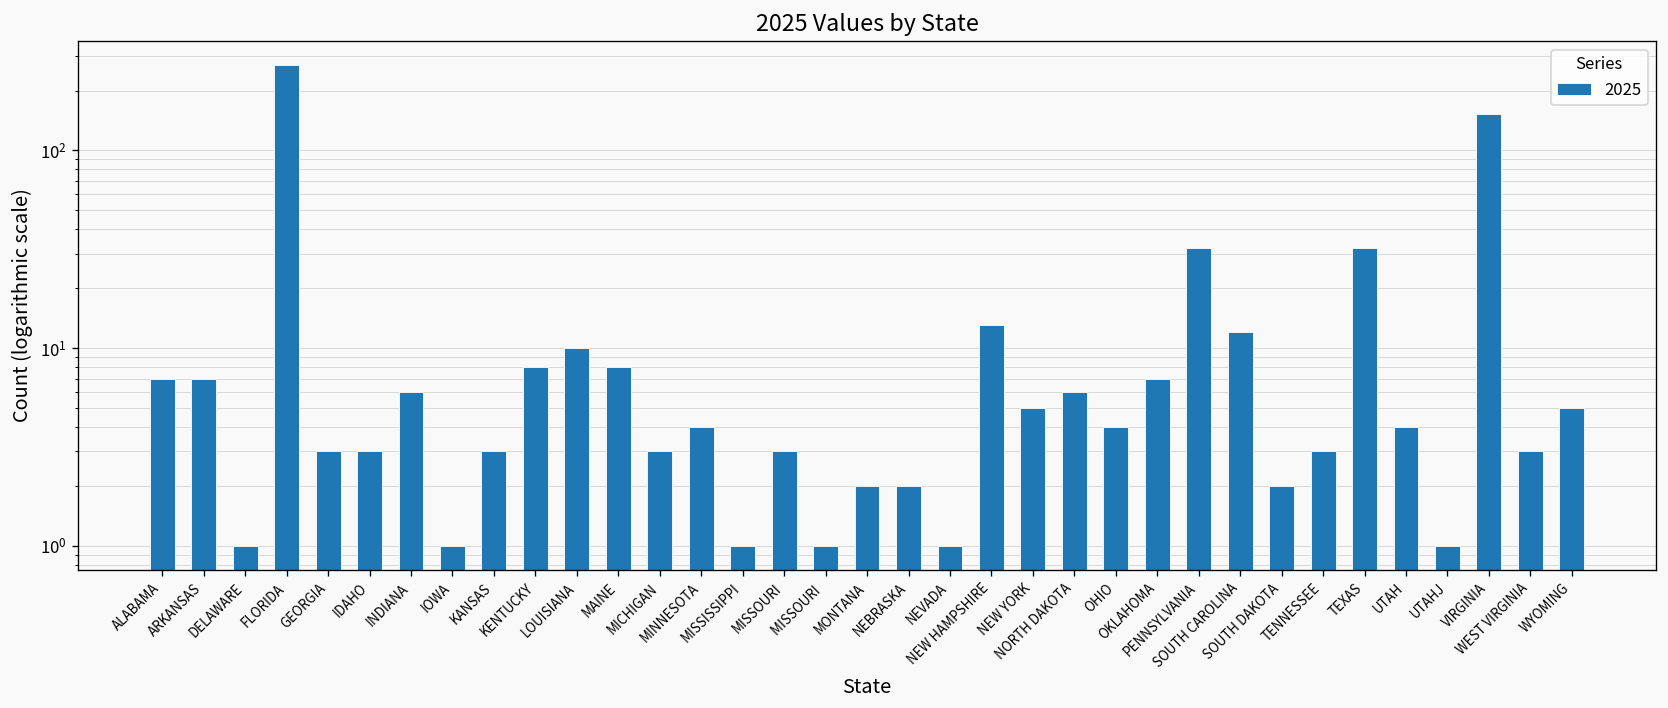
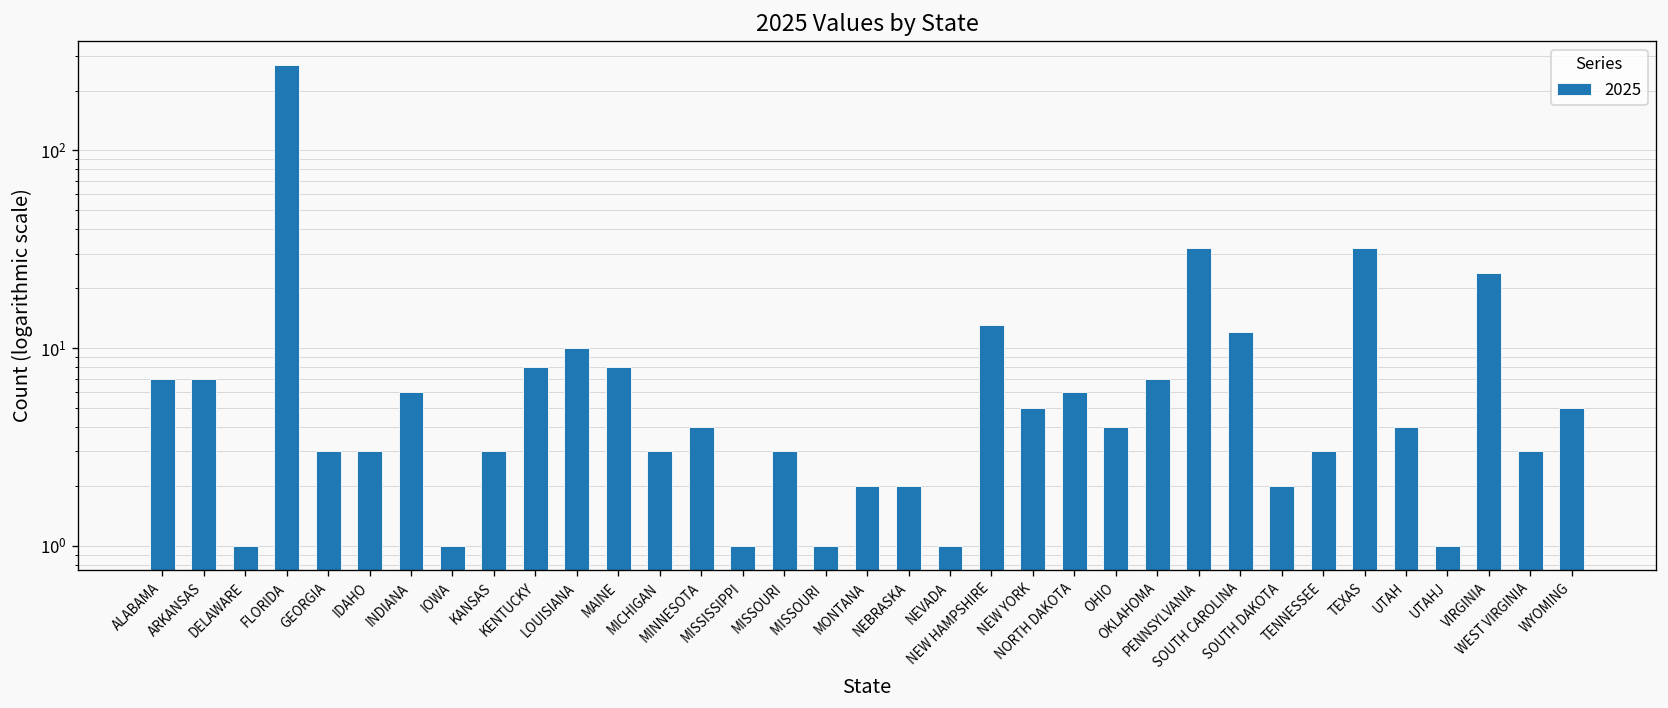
VIRGINIA: 150 -> 24
